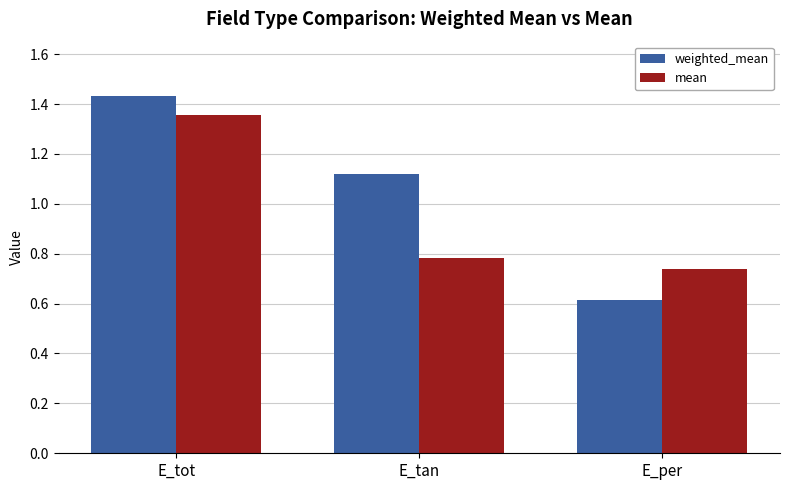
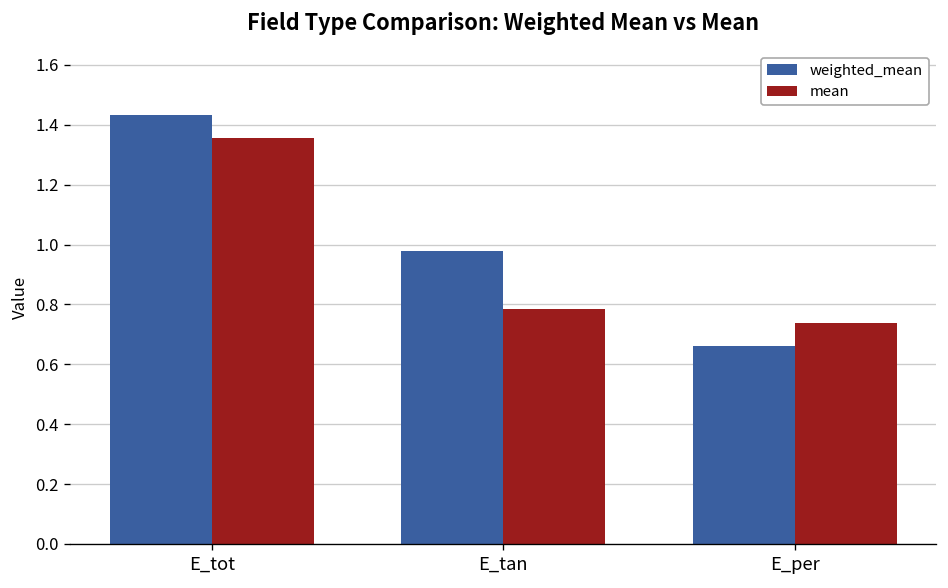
weighted_mean, E_tan: 1.12 -> 0.98
weighted_mean, E_per: 0.62 -> 0.66
